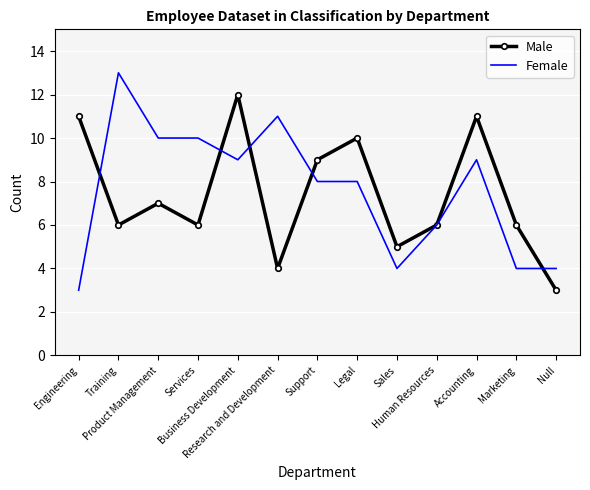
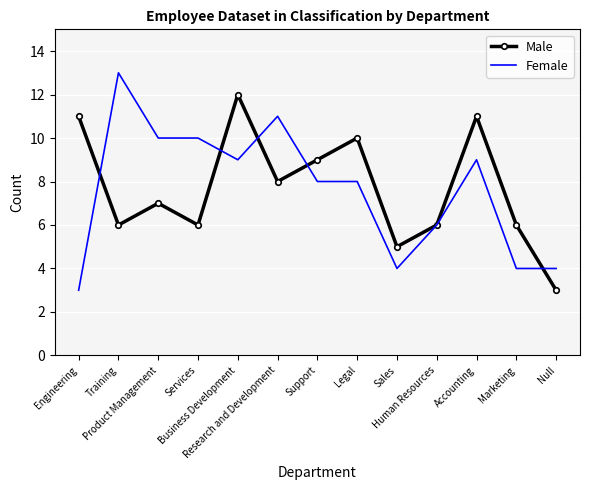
Male, Research and Development: 4 -> 8
